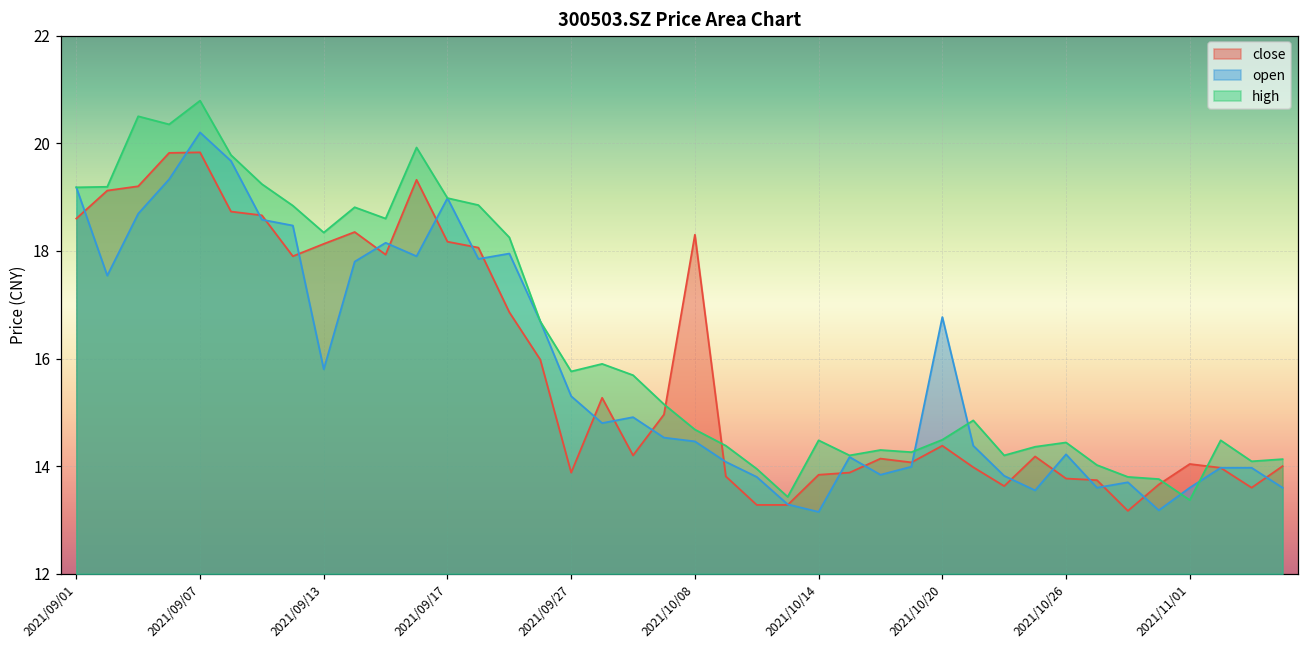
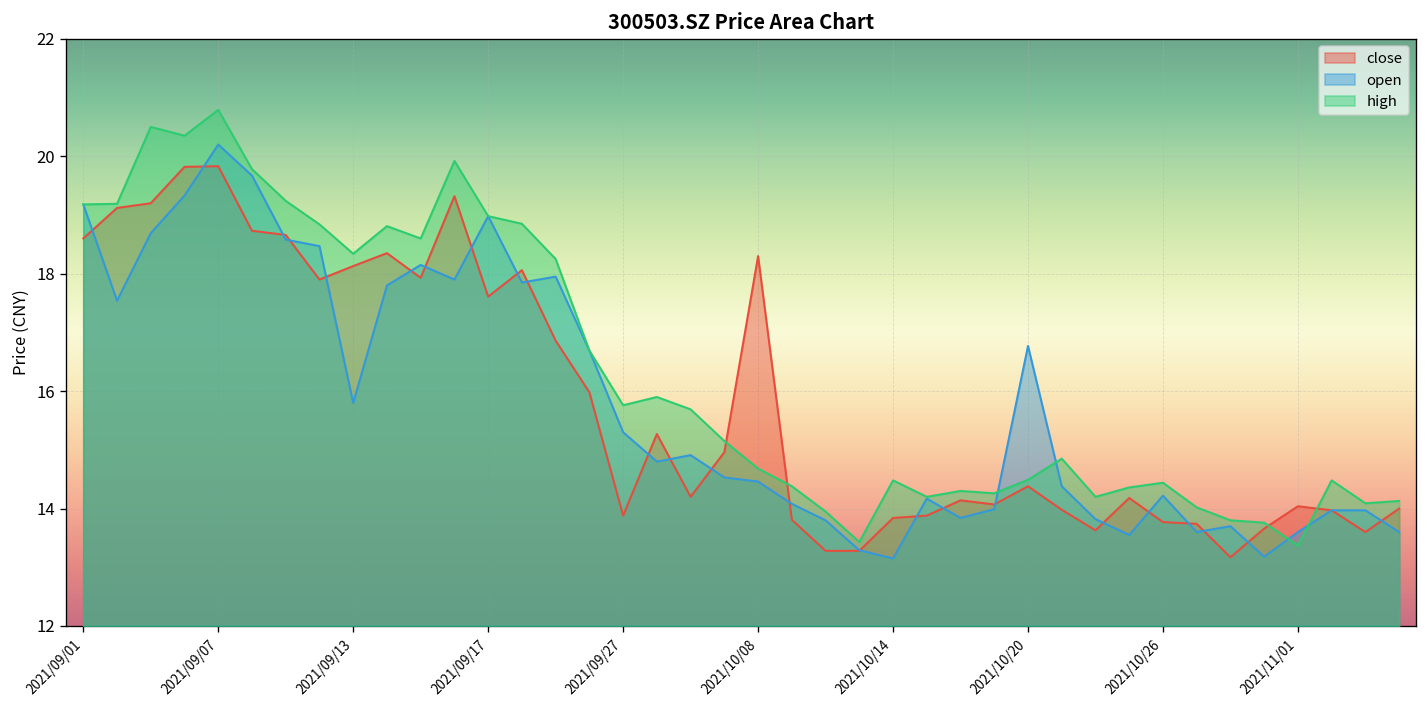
close, 2021/09/17: 18.2 -> 17.6
